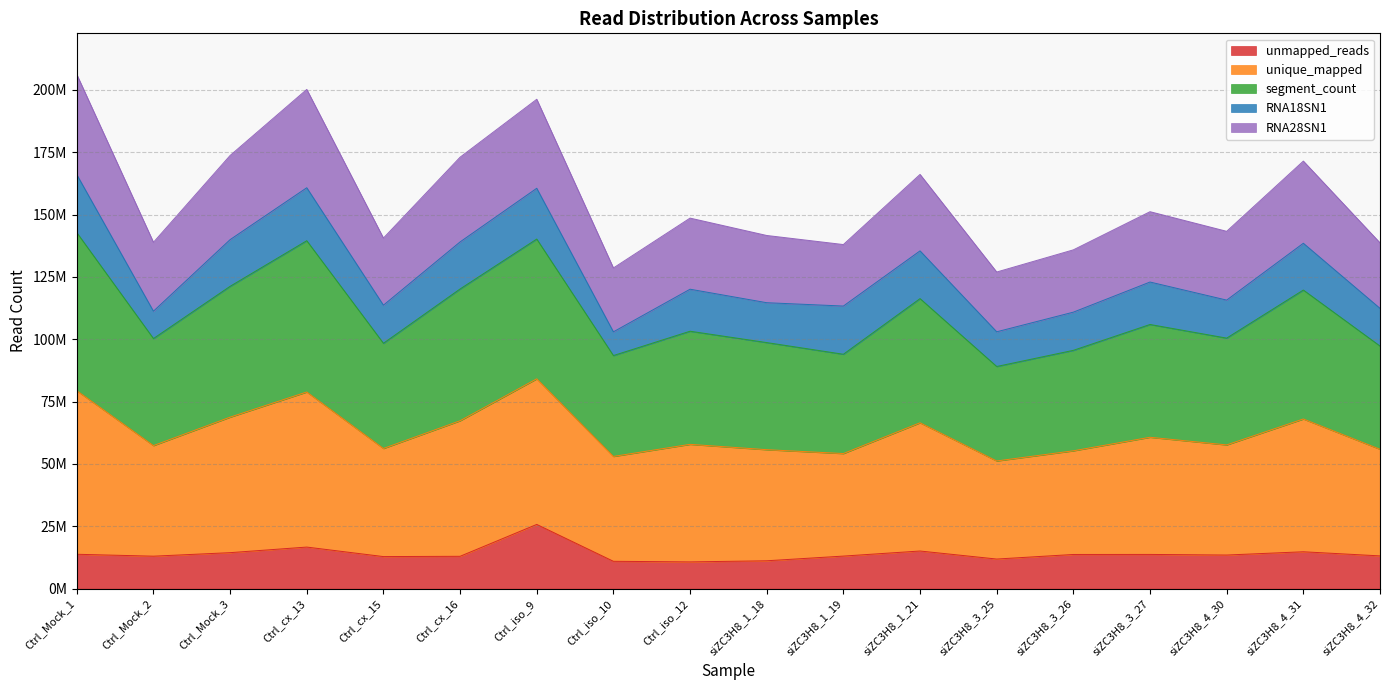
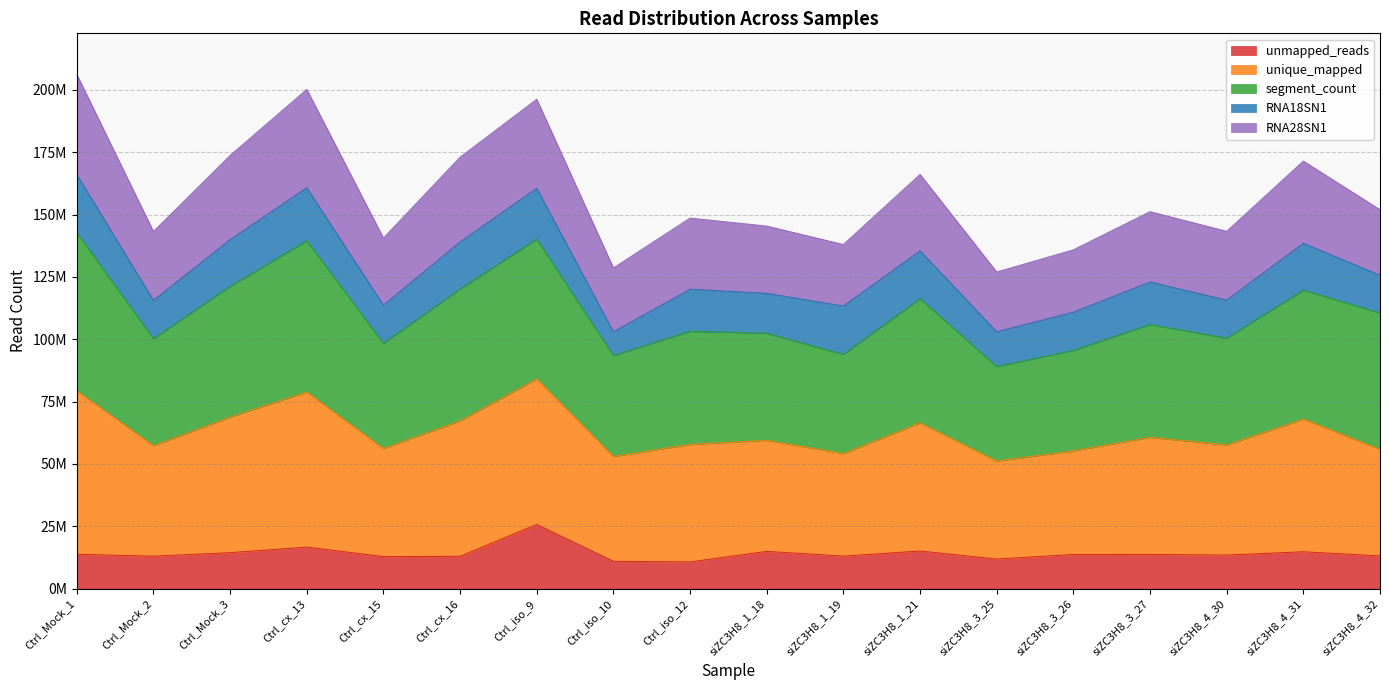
RNA18SN1, Ctrl_Mock_2: 11000000 -> 15000000
unmapped_reads, siZC3H8_1_18: 11000000 -> 15000000
segment_count, siZC3H8_4_32: 41000000 -> 55000000
